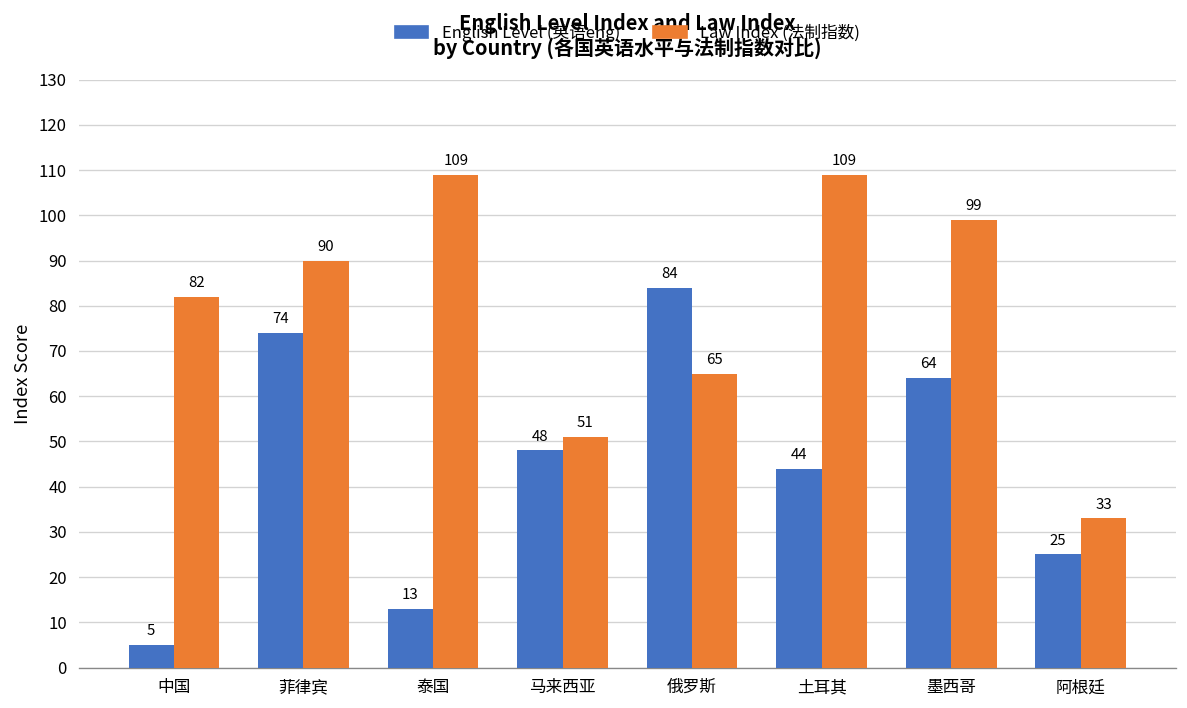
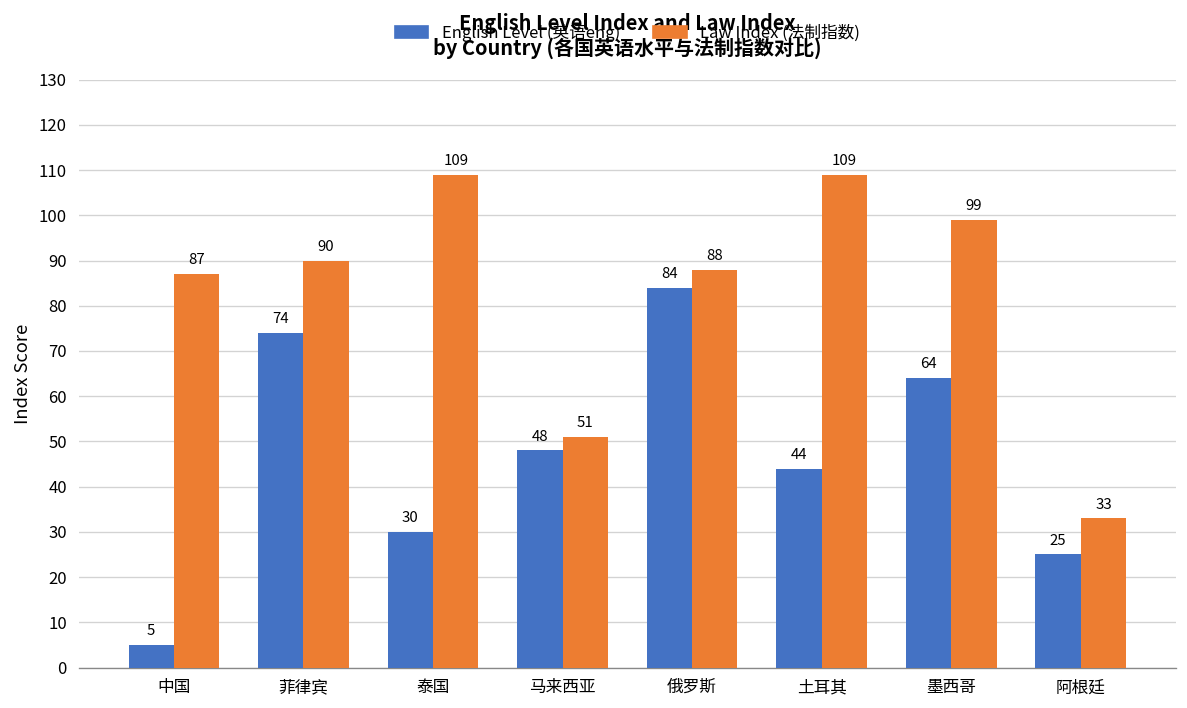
Law Index (法制指数), 中国: 82 -> 87
English Level (英语eng), 泰国: 13 -> 30
Law Index (法制指数), 俄罗斯: 65 -> 88
